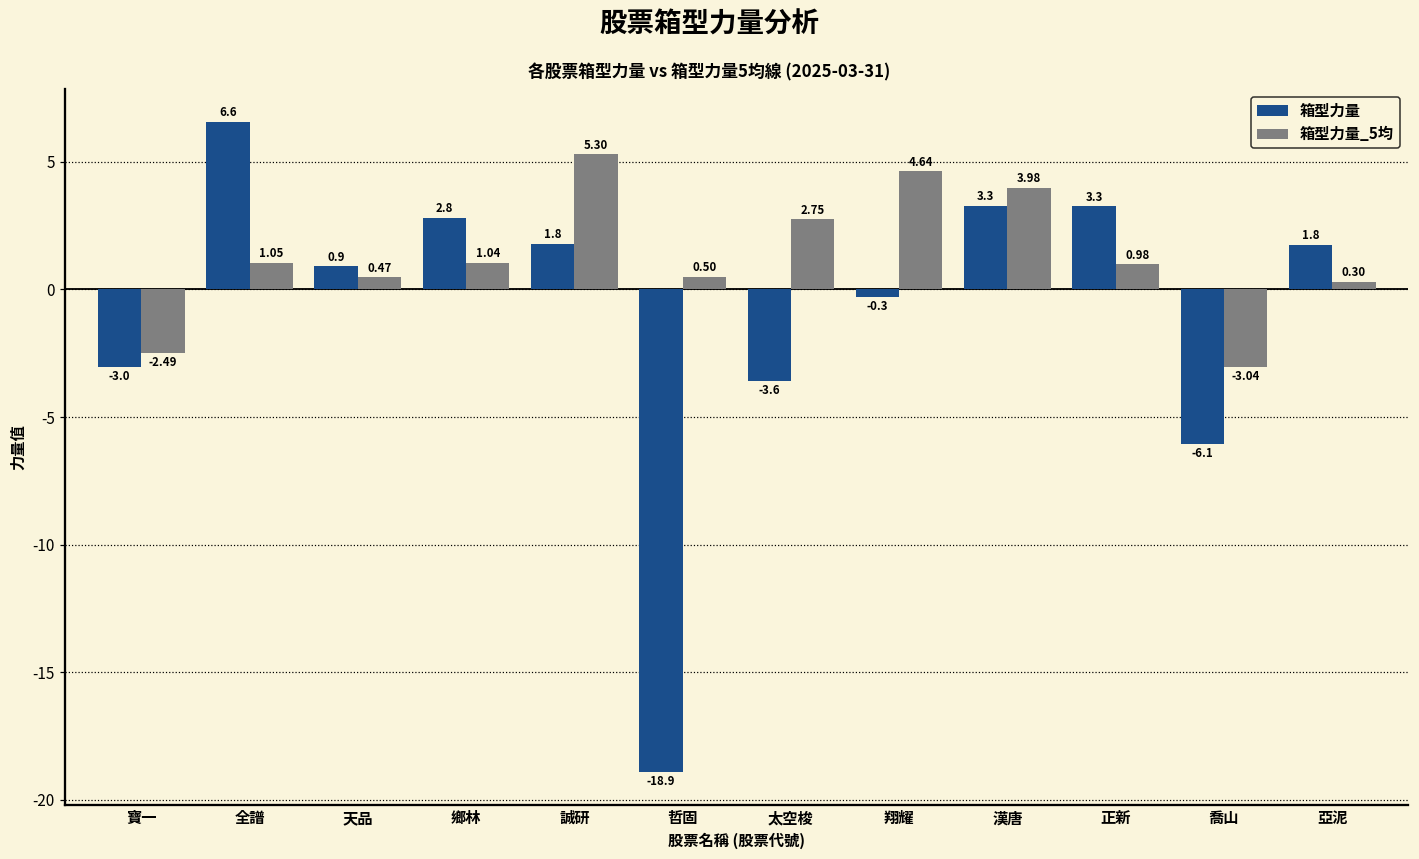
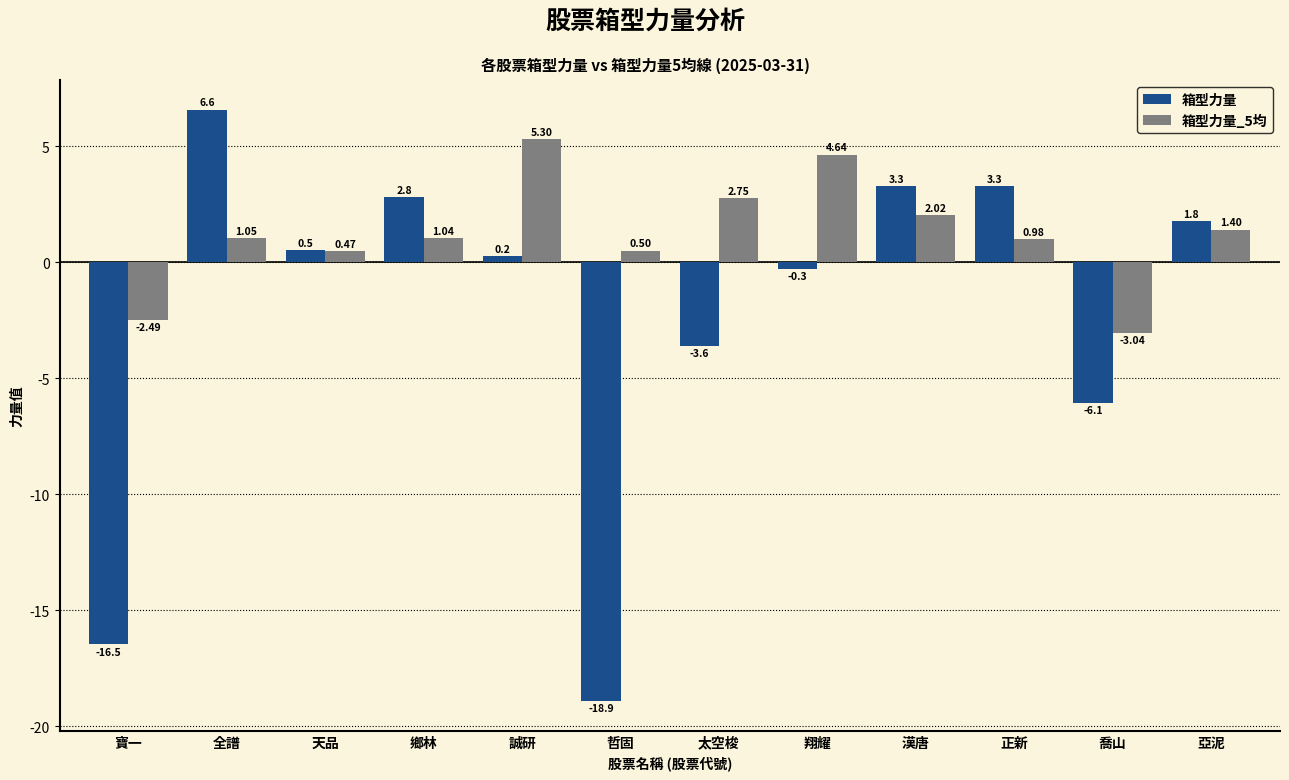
箱型力量, 寶一: -3.0 -> -16.5
箱型力量, 天品: 0.9 -> 0.5
箱型力量, 誠研: 1.8 -> 0.2
箱型力量_5均, 漢唐: 3.98 -> 2.02
箱型力量_5均, 亞泥: 0.30 -> 1.40
